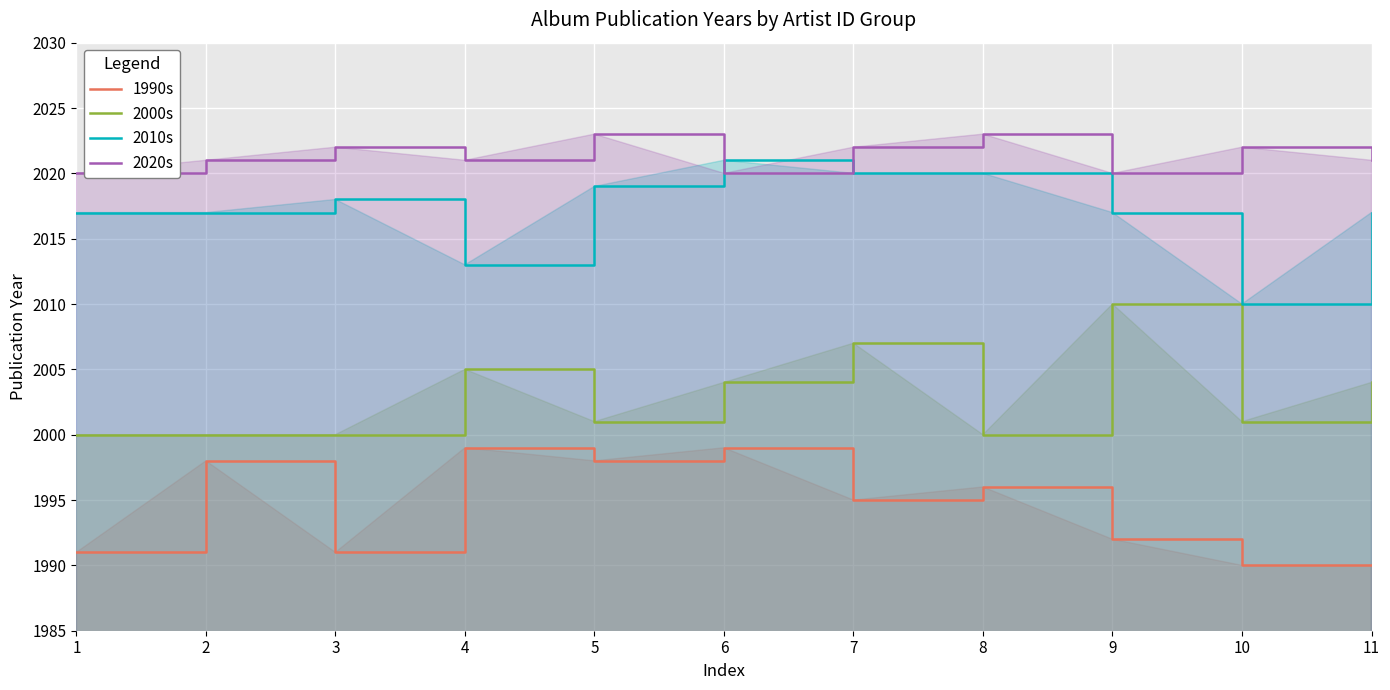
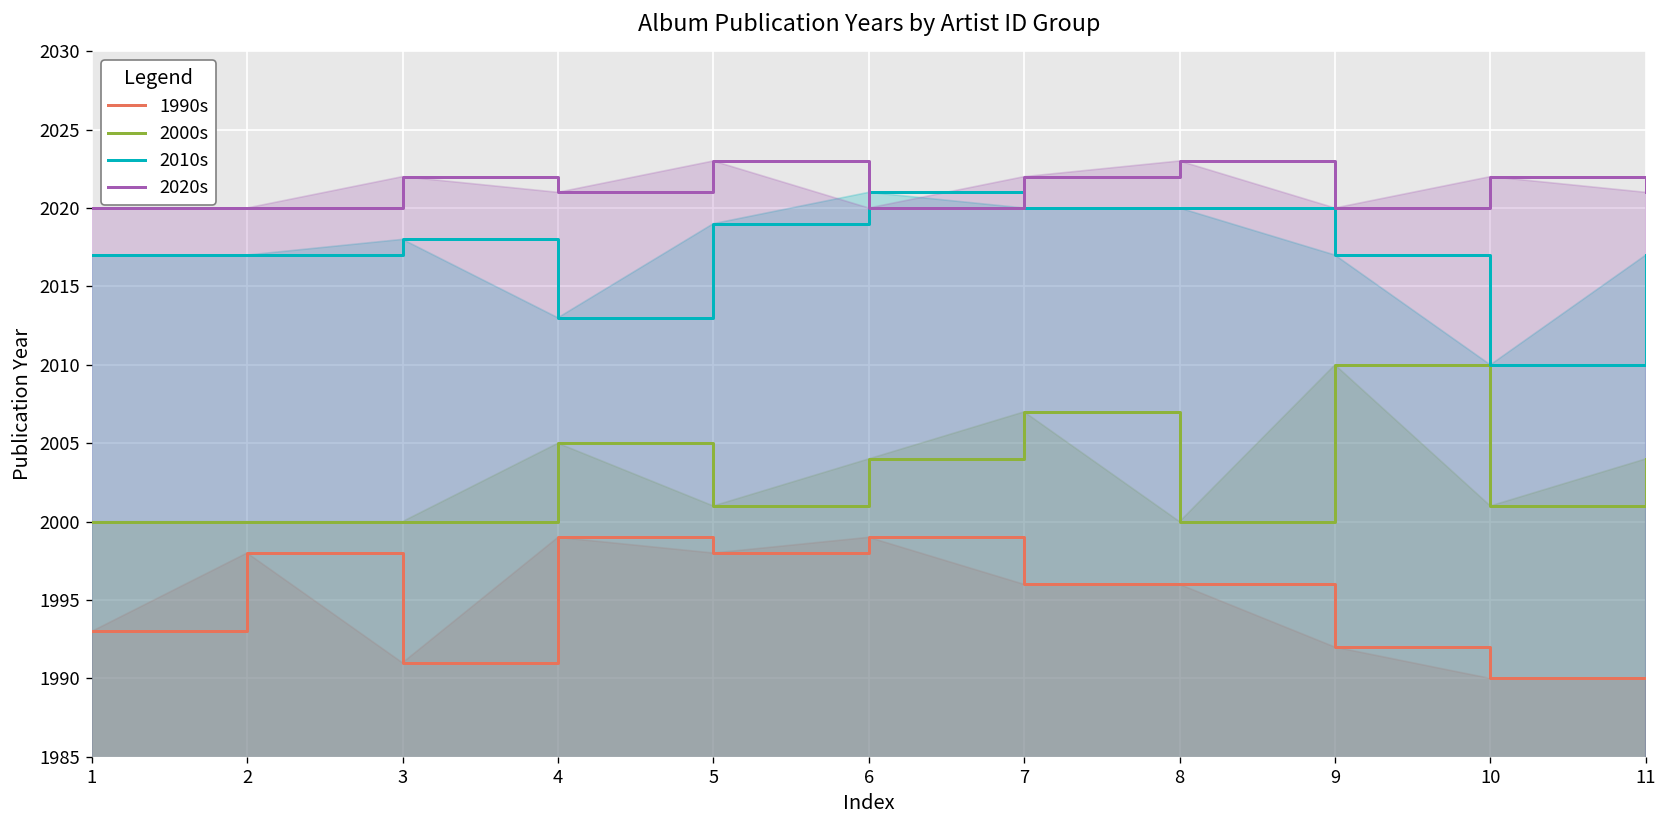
1990s, 1: 1991 -> 1993
2020s, 2: 2021 -> 2020
1990s, 7: 1995 -> 1996
